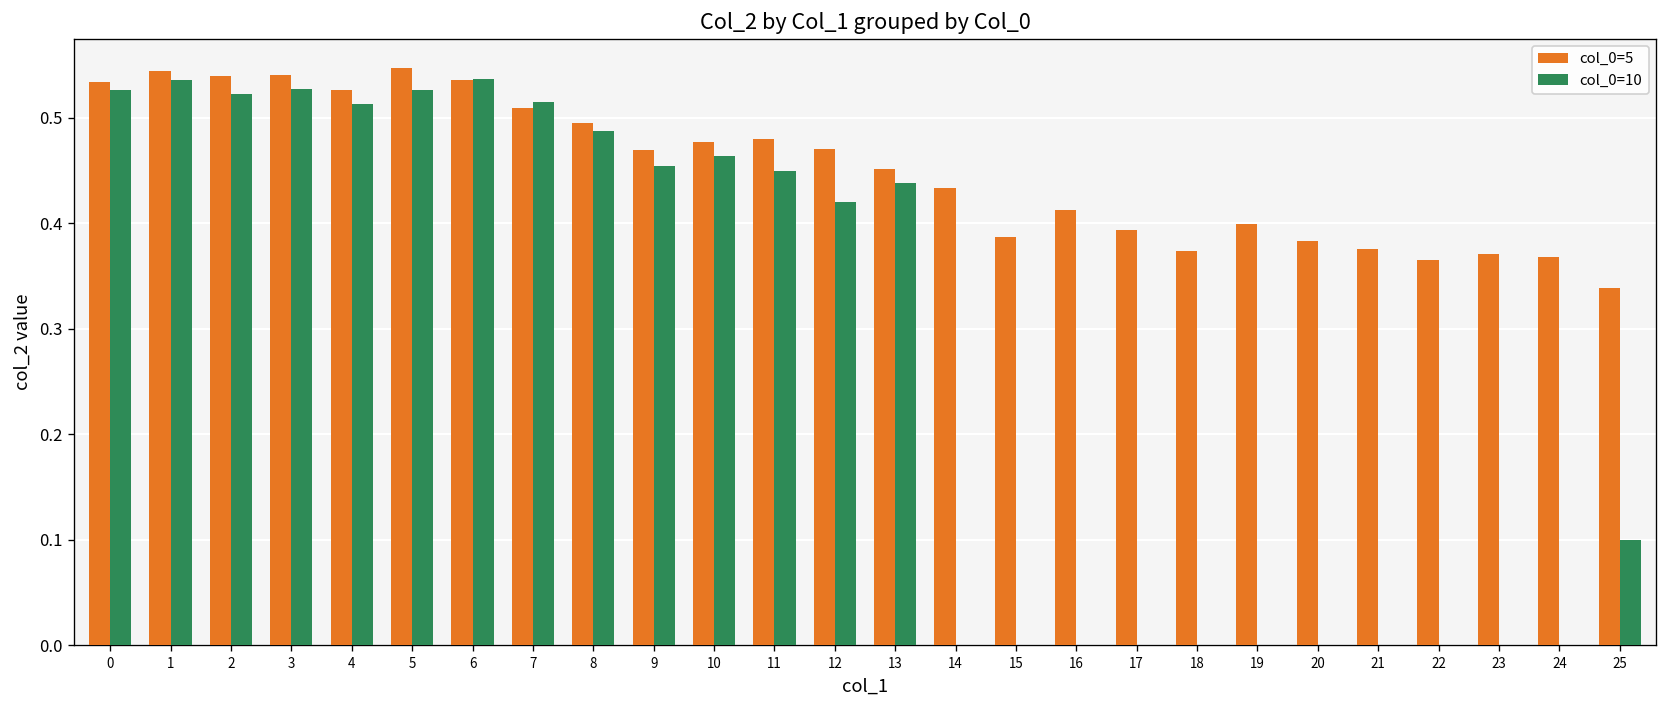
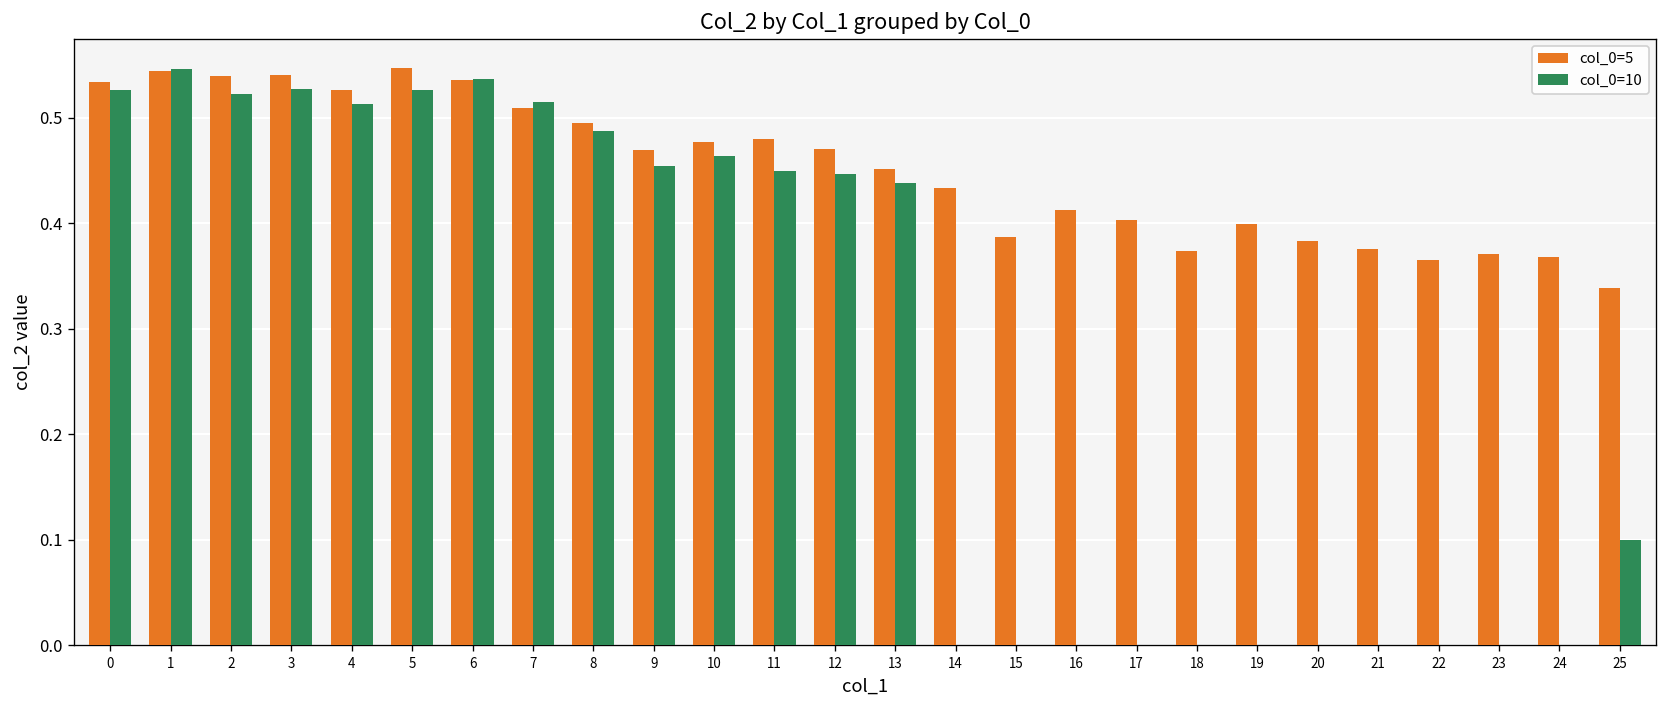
col_0=10, 1: 0.54 -> 0.55
col_0=10, 12: 0.42 -> 0.45
col_0=5, 17: 0.39 -> 0.40
